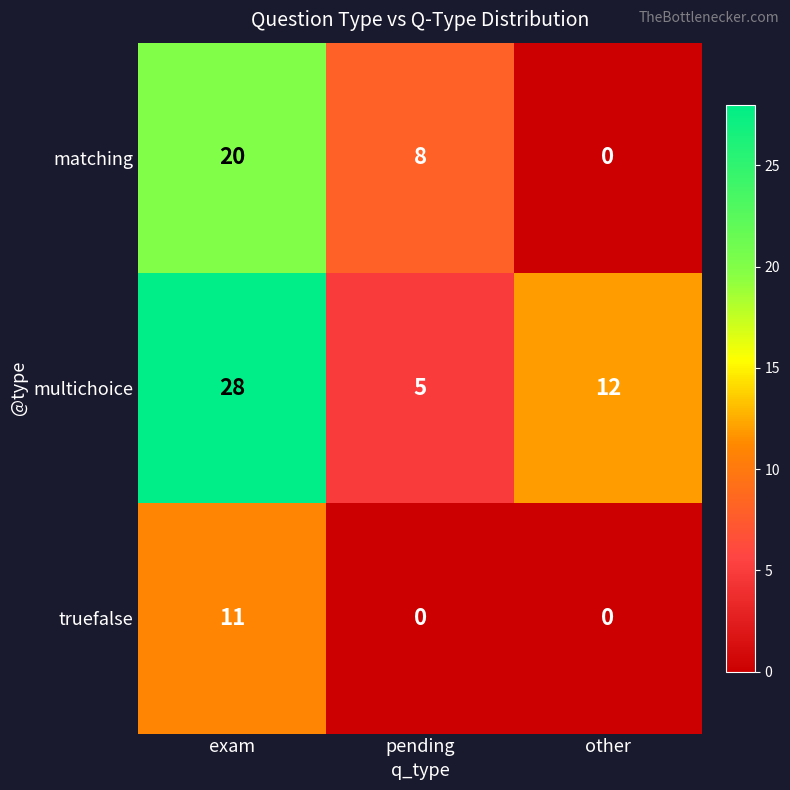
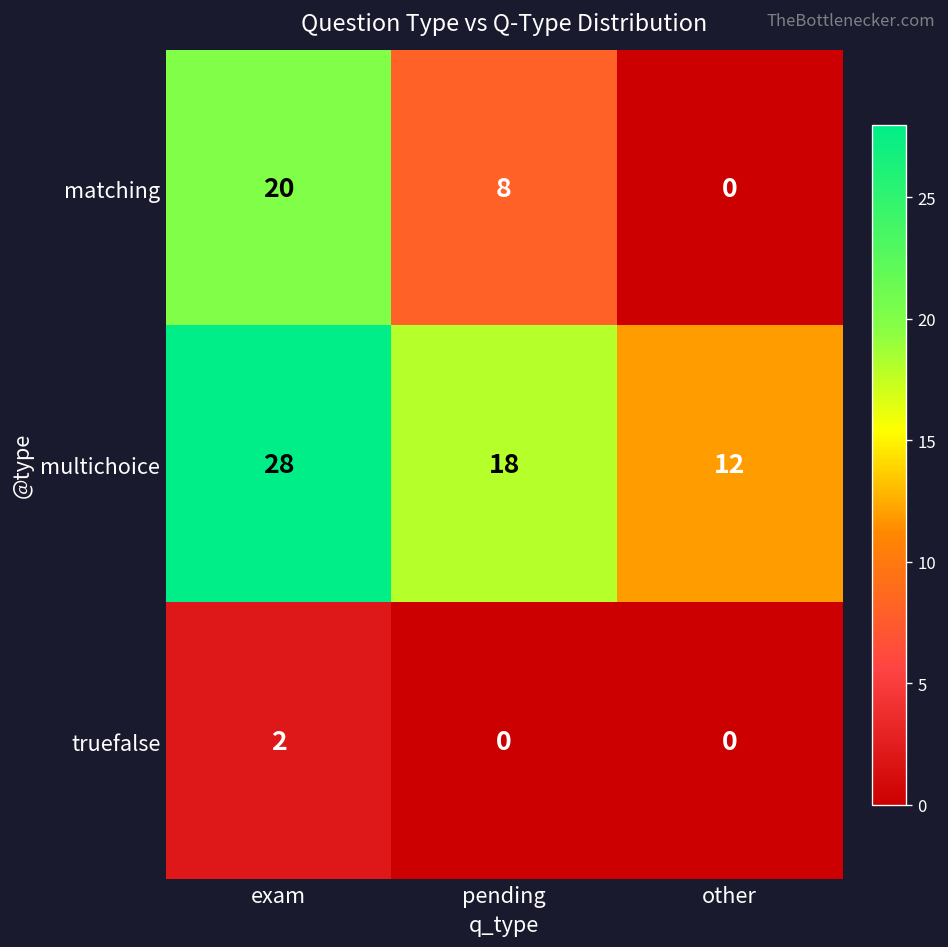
multichoice, pending: 5 -> 18
truefalse, exam: 11 -> 2
